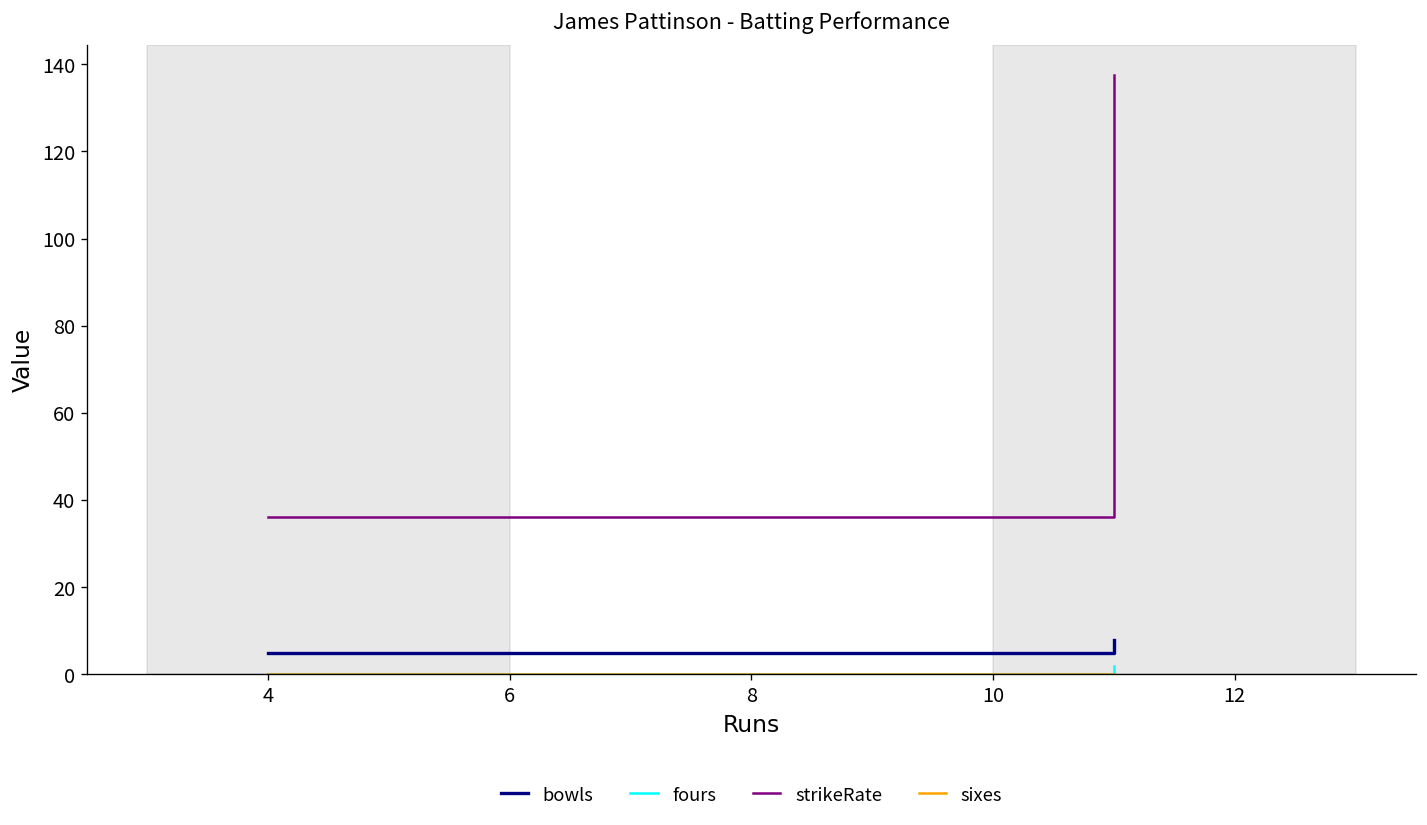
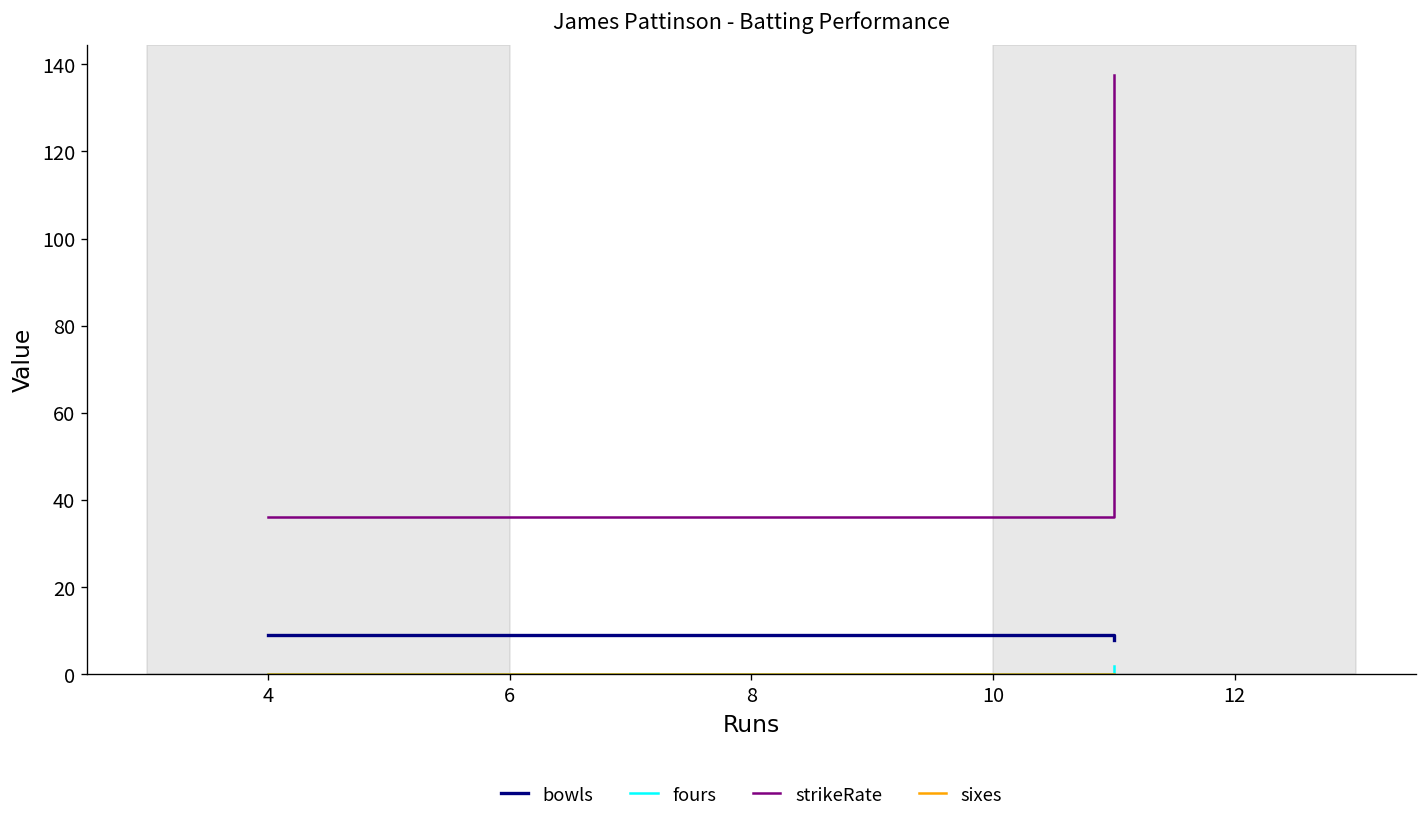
bowls, 4: 5 -> 9
